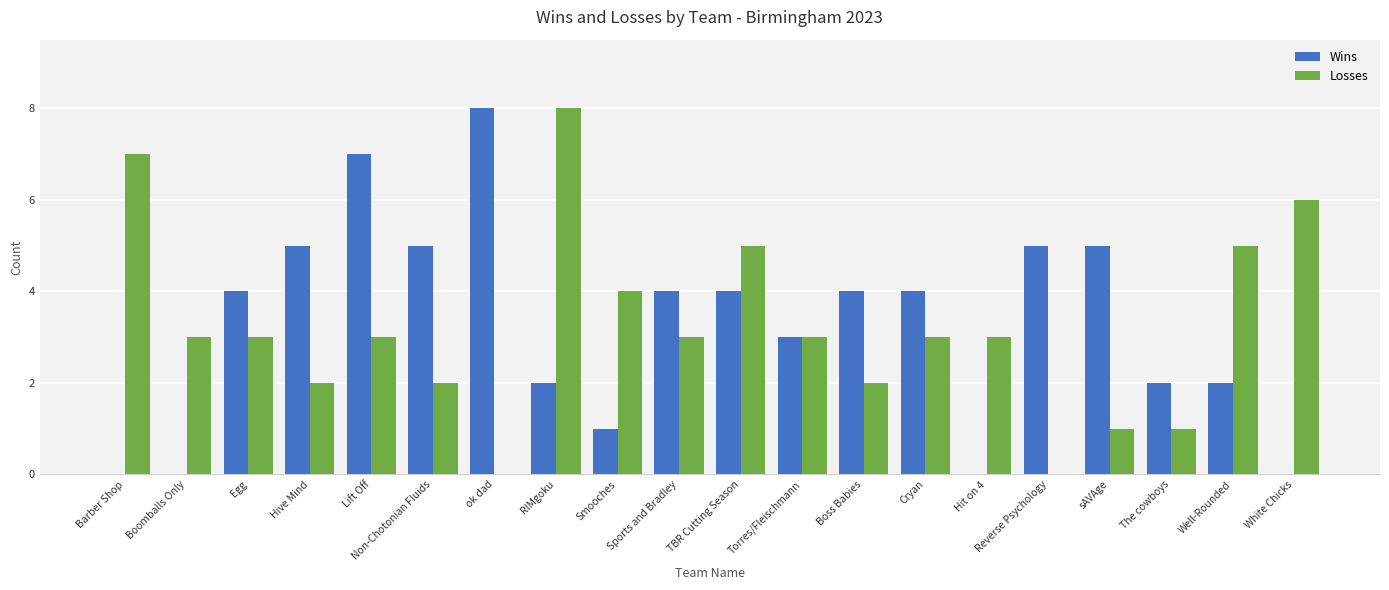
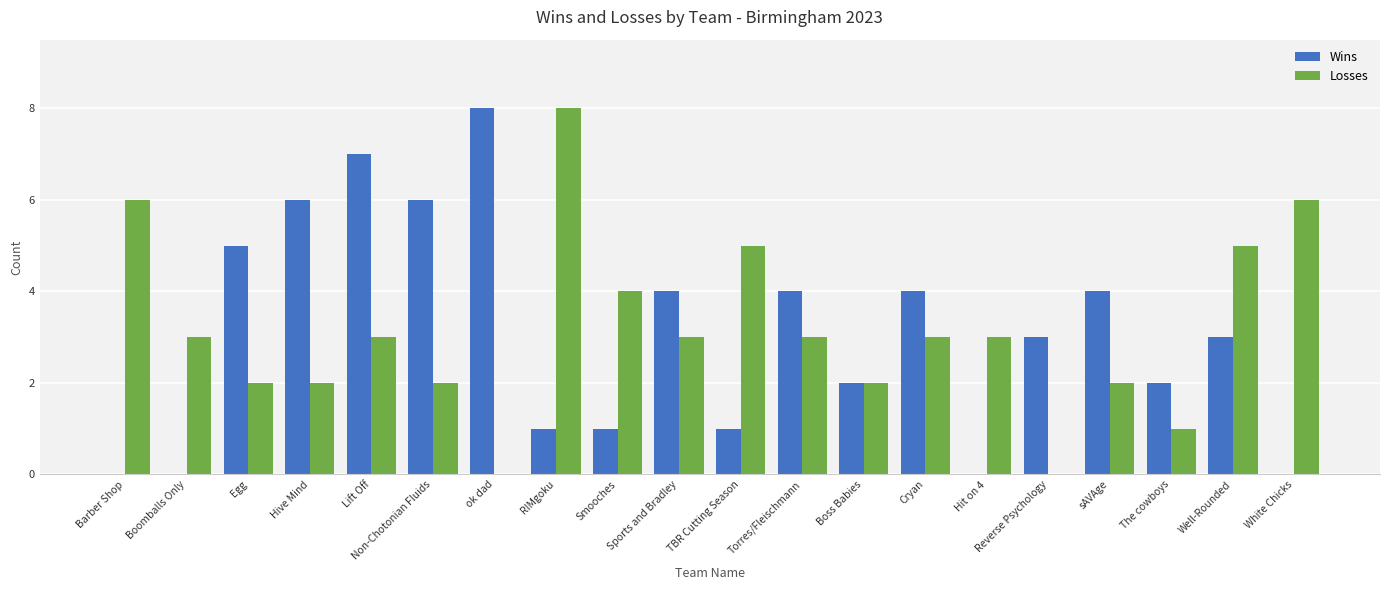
Losses, Barber Shop: 7 -> 6
Wins, Egg: 4 -> 5
Losses, Egg: 3 -> 2
Wins, Hive Mind: 5 -> 6
Wins, Non-Chotonian Fluids: 5 -> 6
Wins, RIMgoku: 2 -> 1
Wins, TBR Cutting Season: 4 -> 1
Wins, Torres/Fleischmann: 3 -> 4
Wins, Boss Babies: 4 -> 2
Wins, Reverse Psychology: 5 -> 3
Wins, sAVAge: 5 -> 4
Losses, sAVAge: 1 -> 2
Wins, Well-Rounded: 2 -> 3
